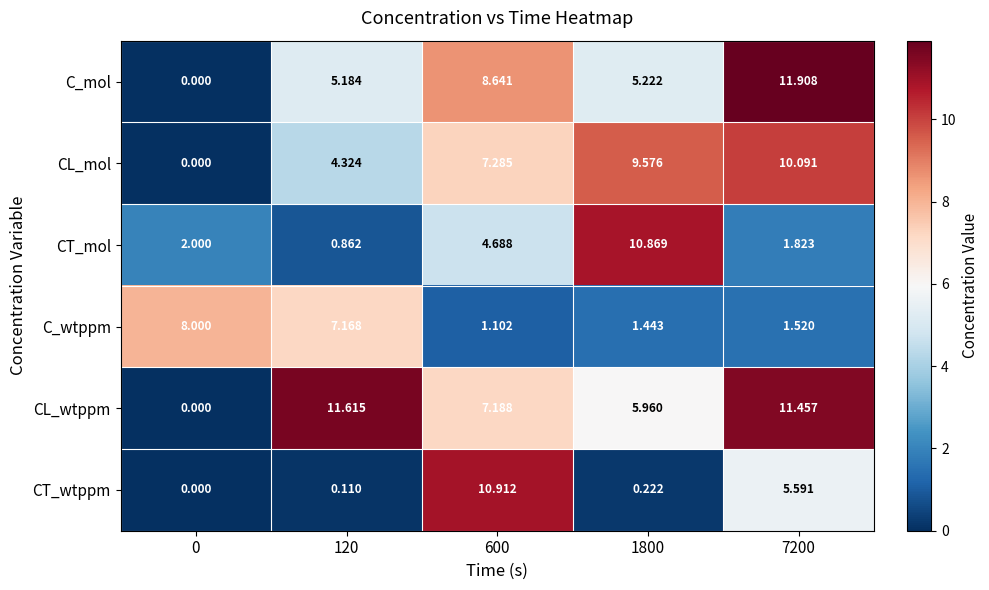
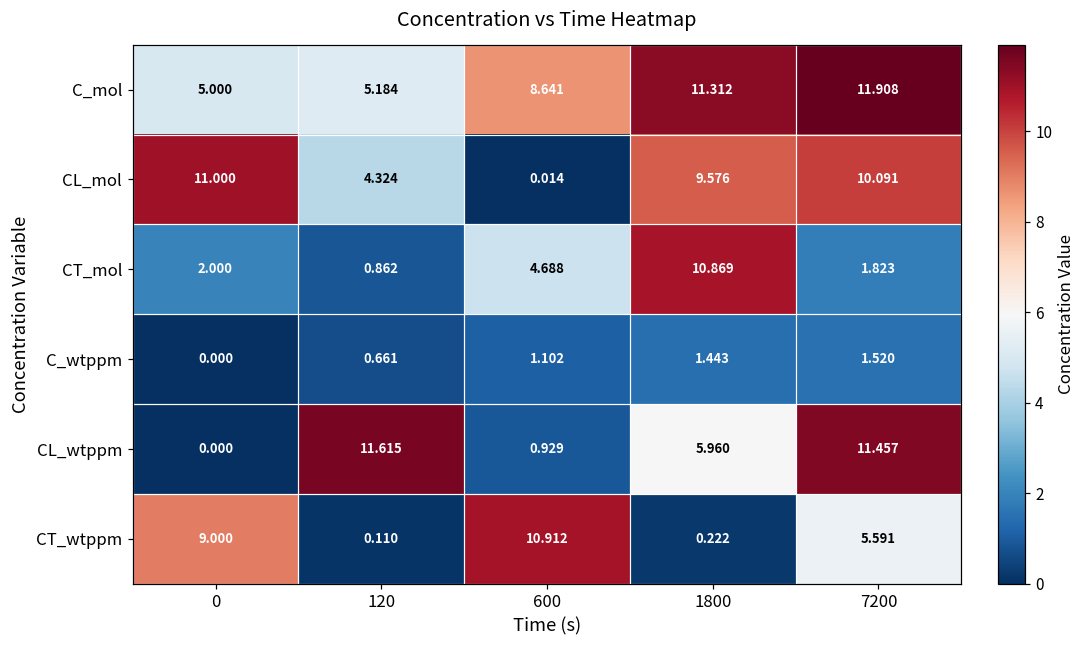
C_mol, 0: 0.000 -> 5.000
C_mol, 1800: 5.222 -> 11.312
CL_mol, 0: 0.000 -> 11.000
CL_mol, 600: 7.285 -> 0.014
C_wtppm, 0: 8.000 -> 0.000
C_wtppm, 120: 7.168 -> 0.661
CL_wtppm, 600: 7.188 -> 0.929
CT_wtppm, 0: 0.000 -> 9.000
